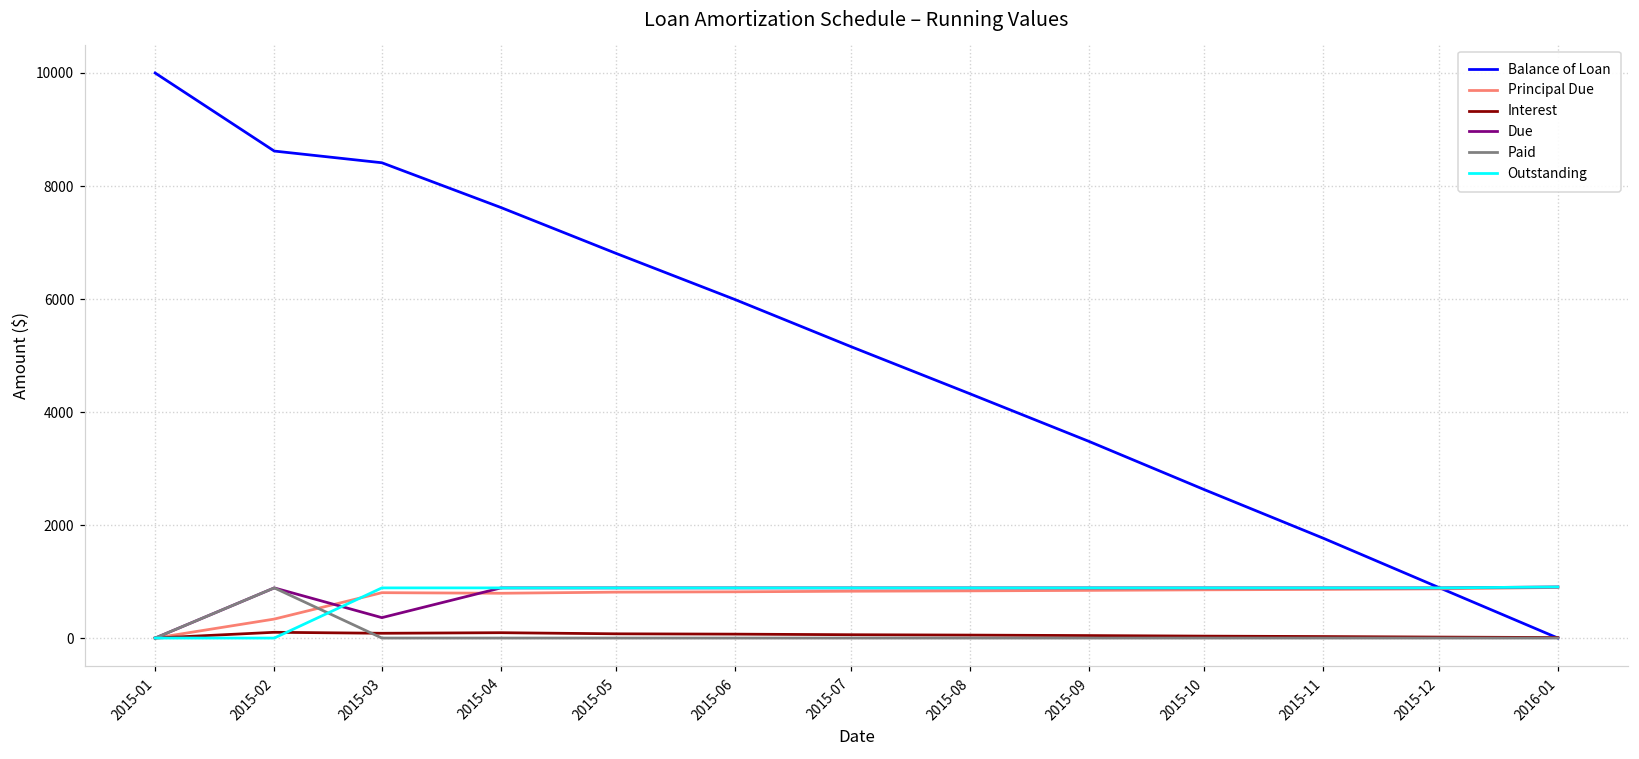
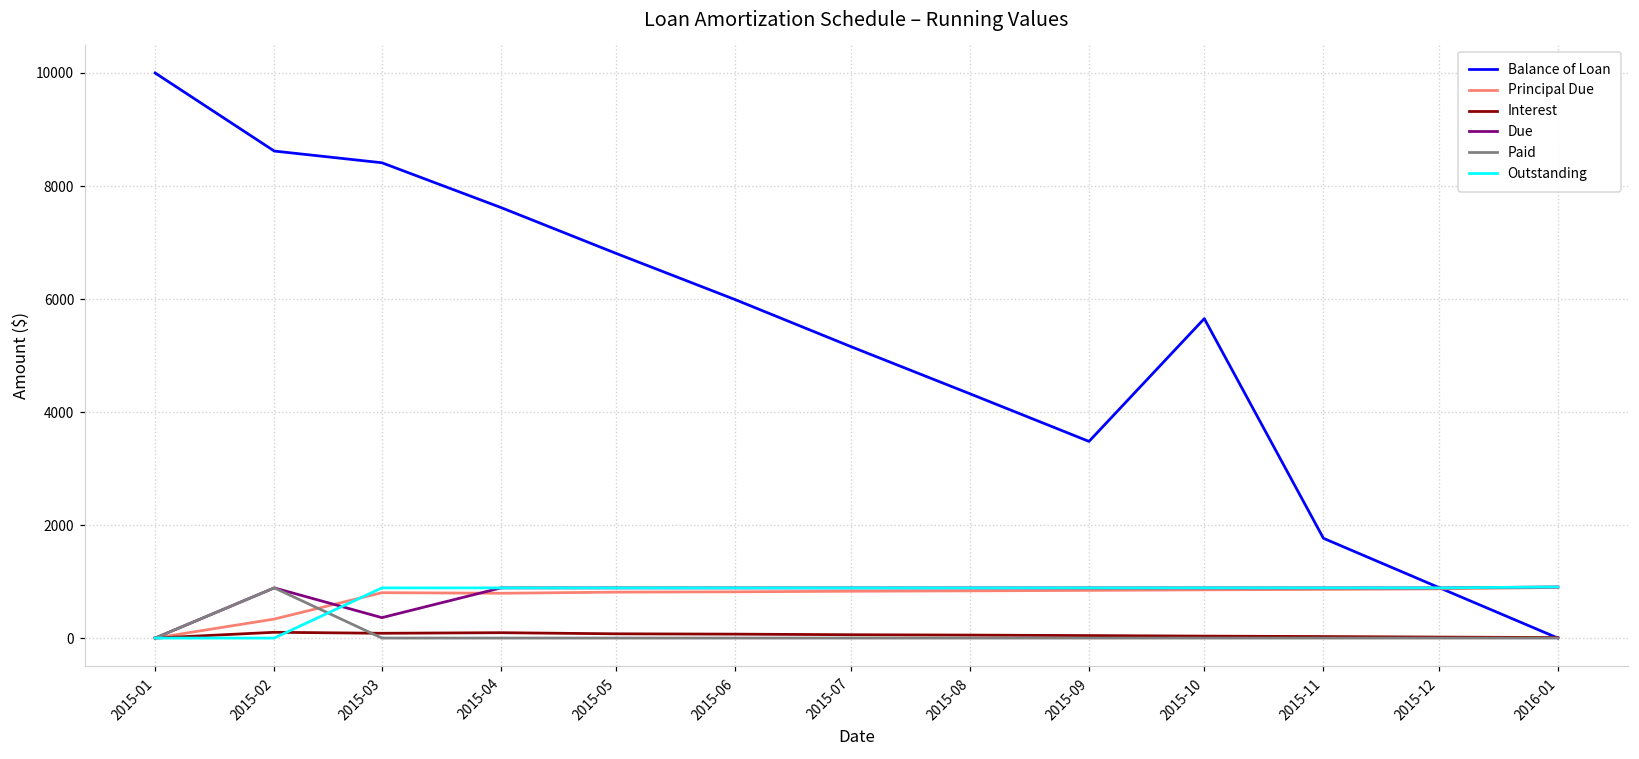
Balance of Loan, 2015-10: 2600 -> 5700
